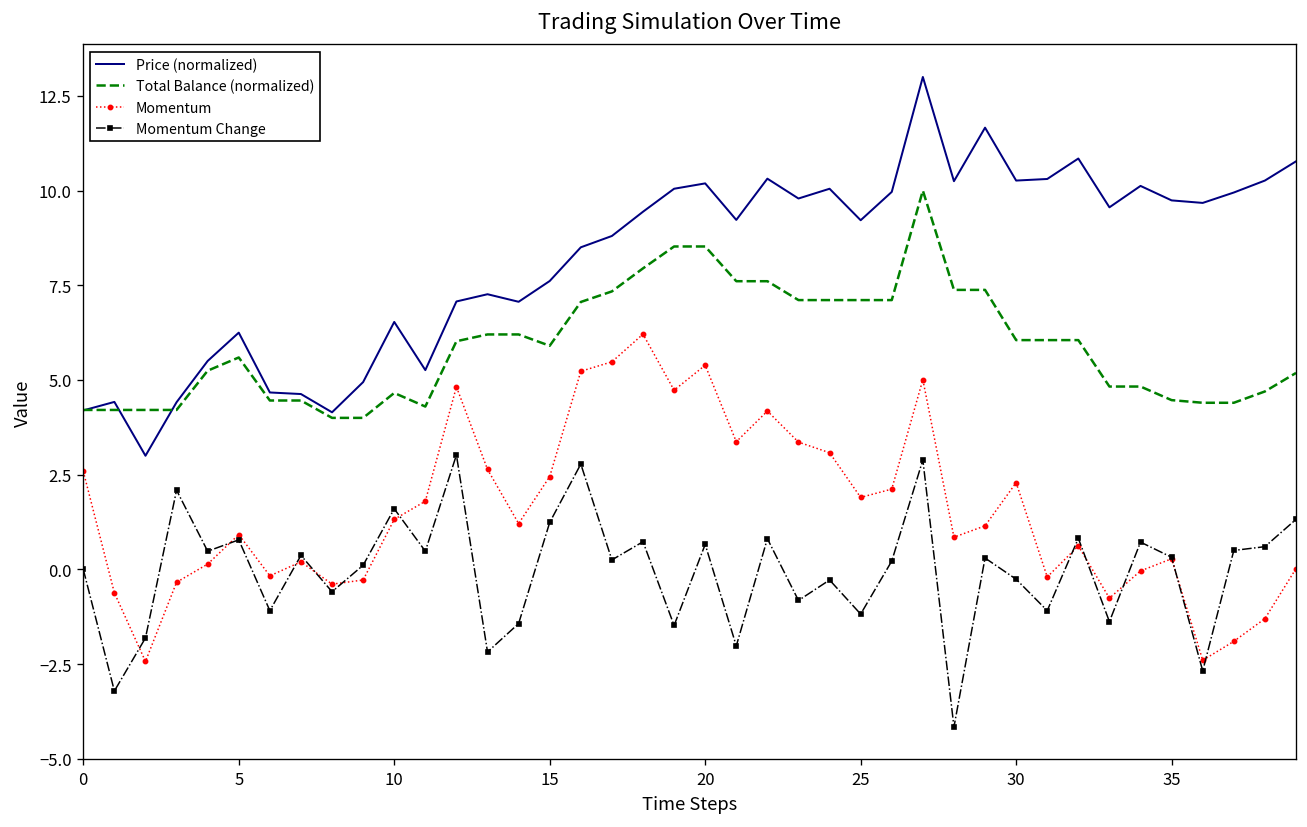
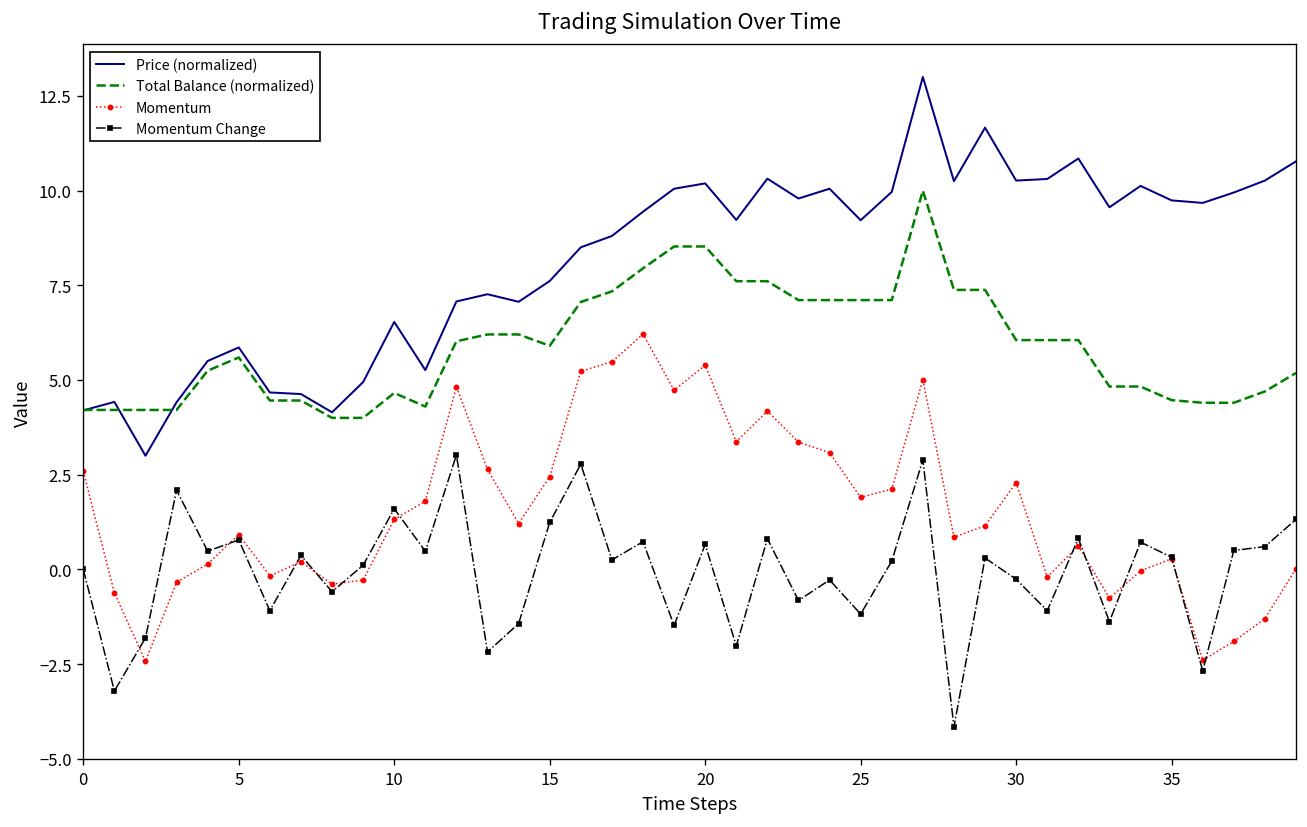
Price (normalized), 5: 6.3 -> 5.9
